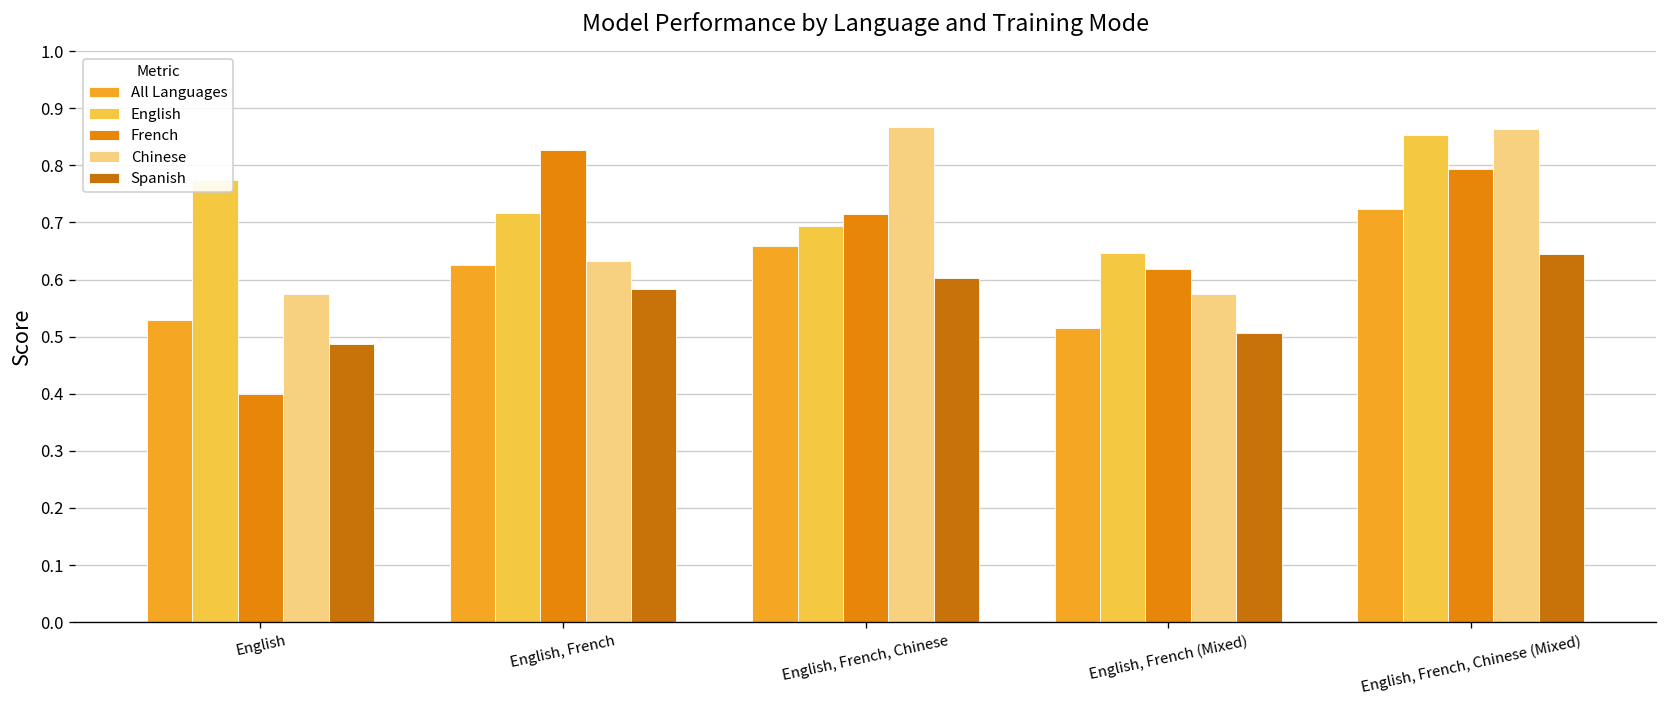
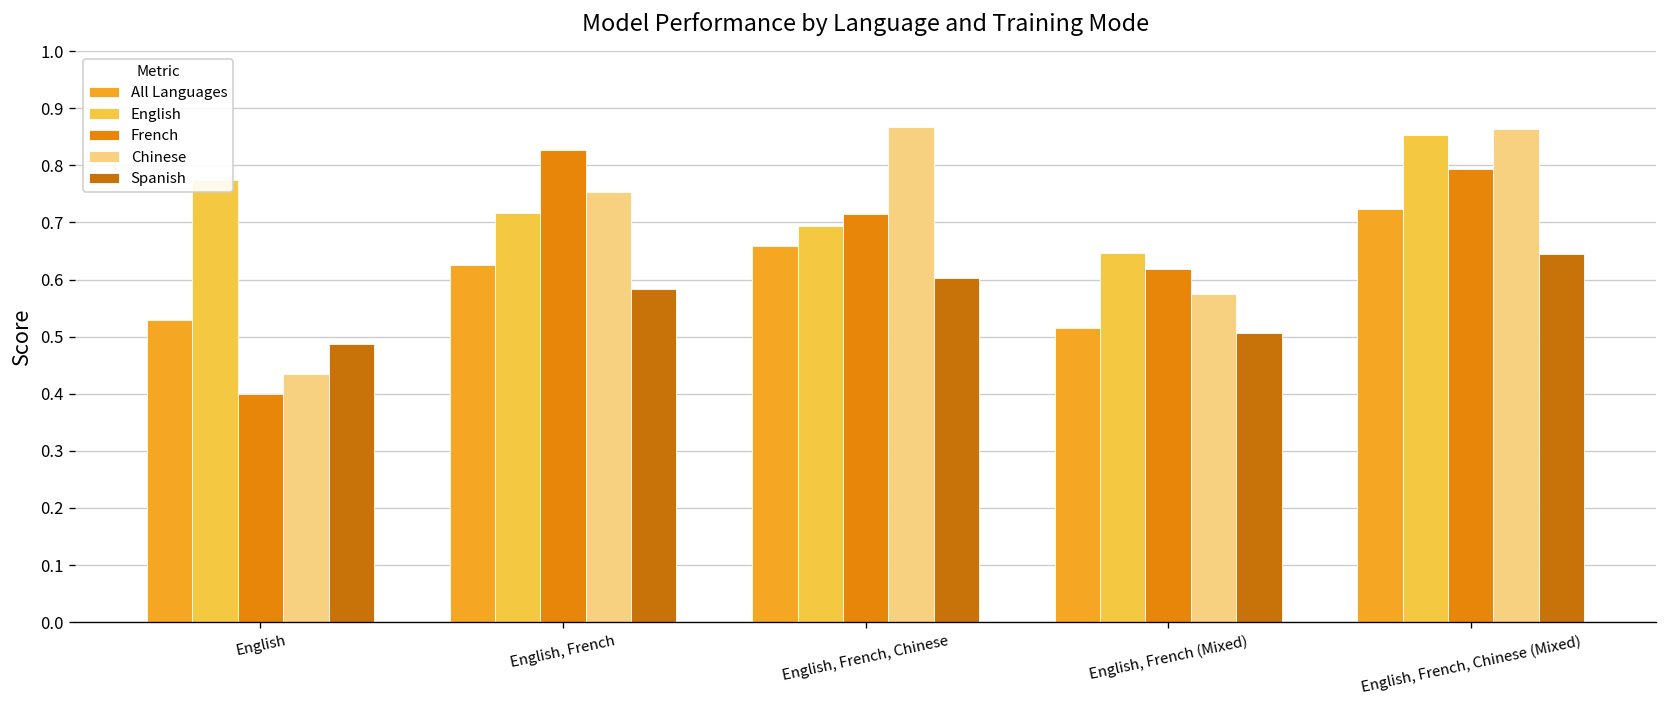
Chinese, English: 0.57 -> 0.44
Chinese, English, French: 0.63 -> 0.75
